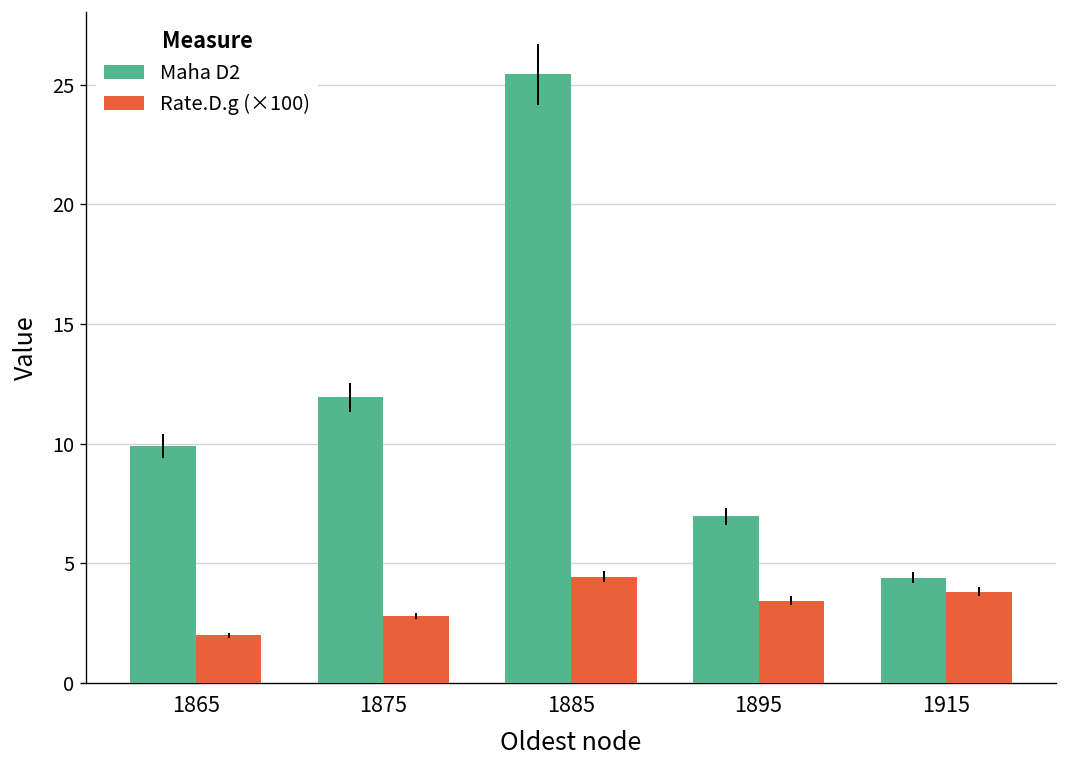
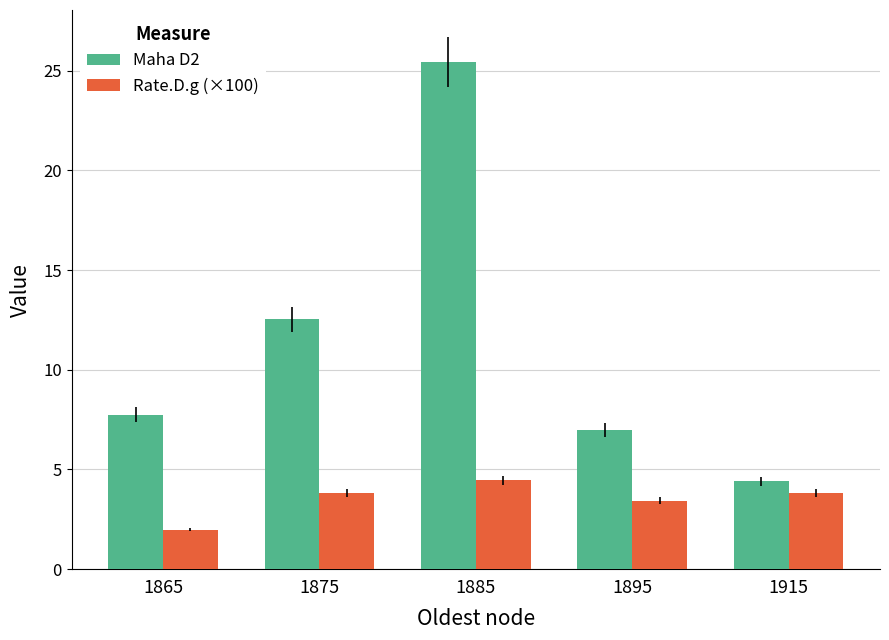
Maha D2, 1865: 9.9 -> 7.8
Maha D2, 1875: 11.9 -> 12.5
Rate.D.g (×100), 1875: 2.8 -> 3.8
